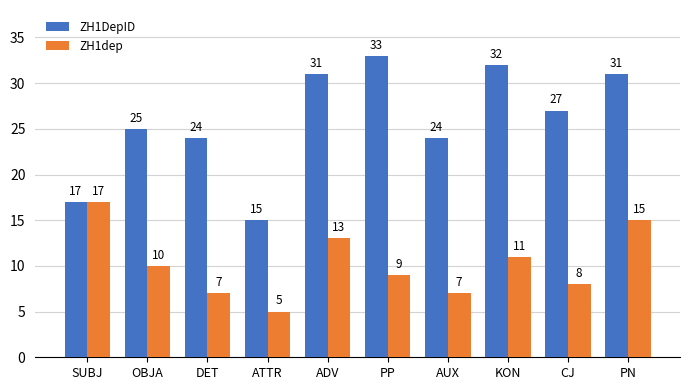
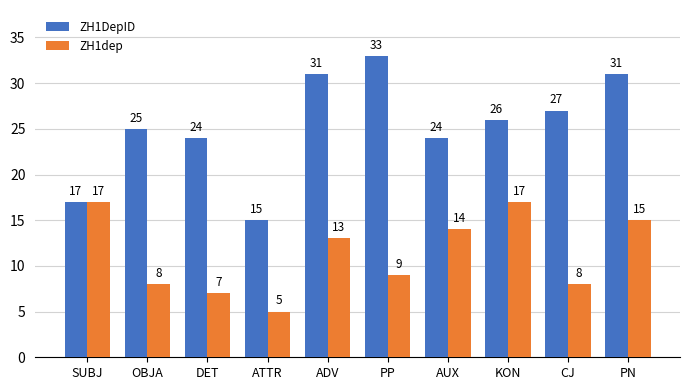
ZH1dep, OBJA: 10 -> 8
ZH1dep, AUX: 7 -> 14
ZH1DepID, KON: 32 -> 26
ZH1dep, KON: 11 -> 17
